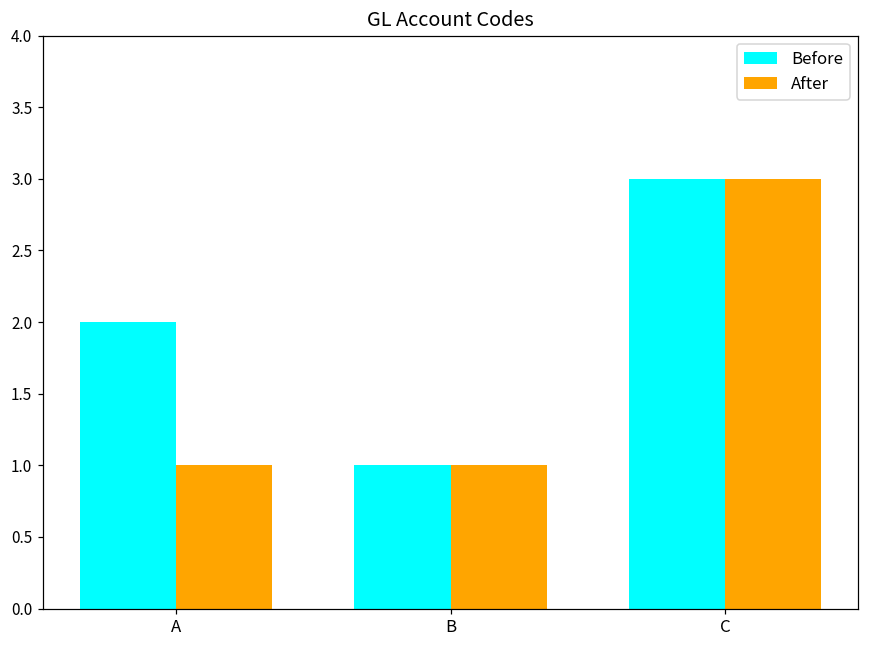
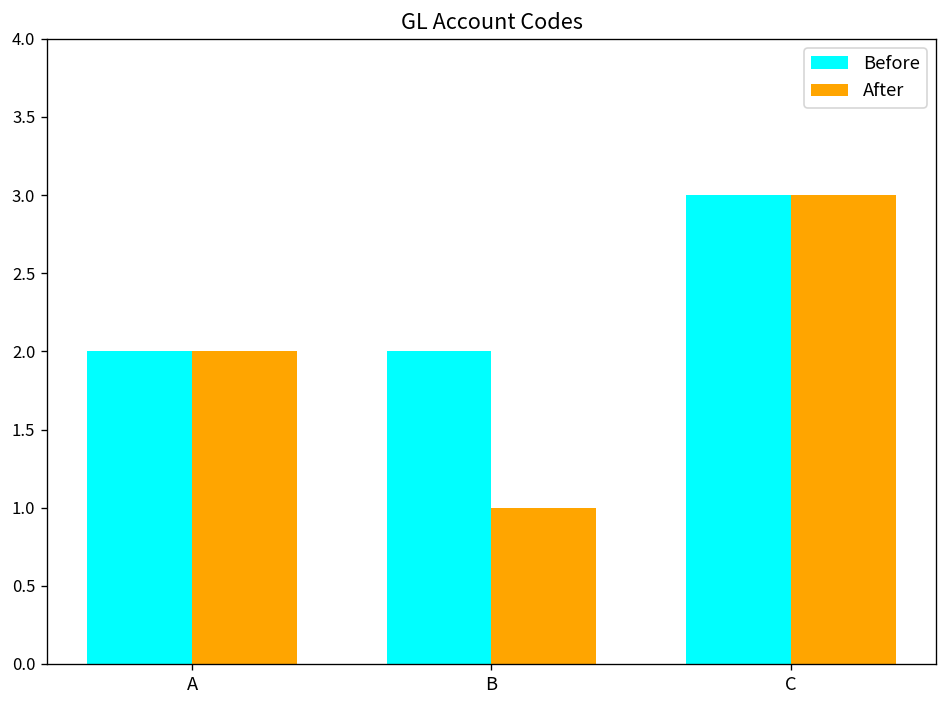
After, A: 1 -> 2
Before, B: 1 -> 2
